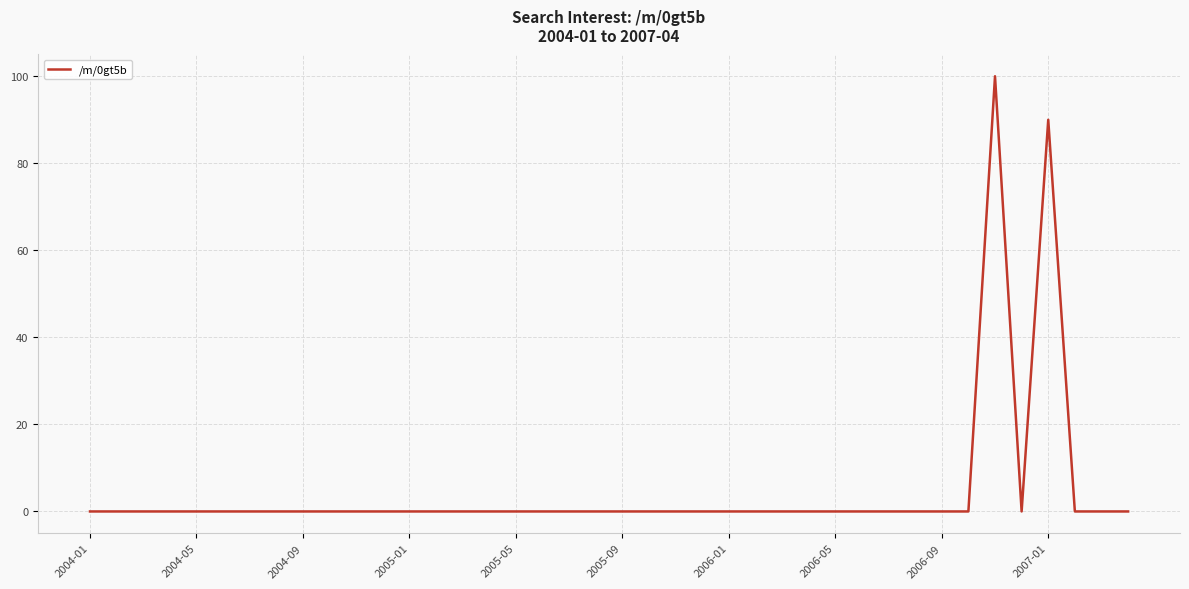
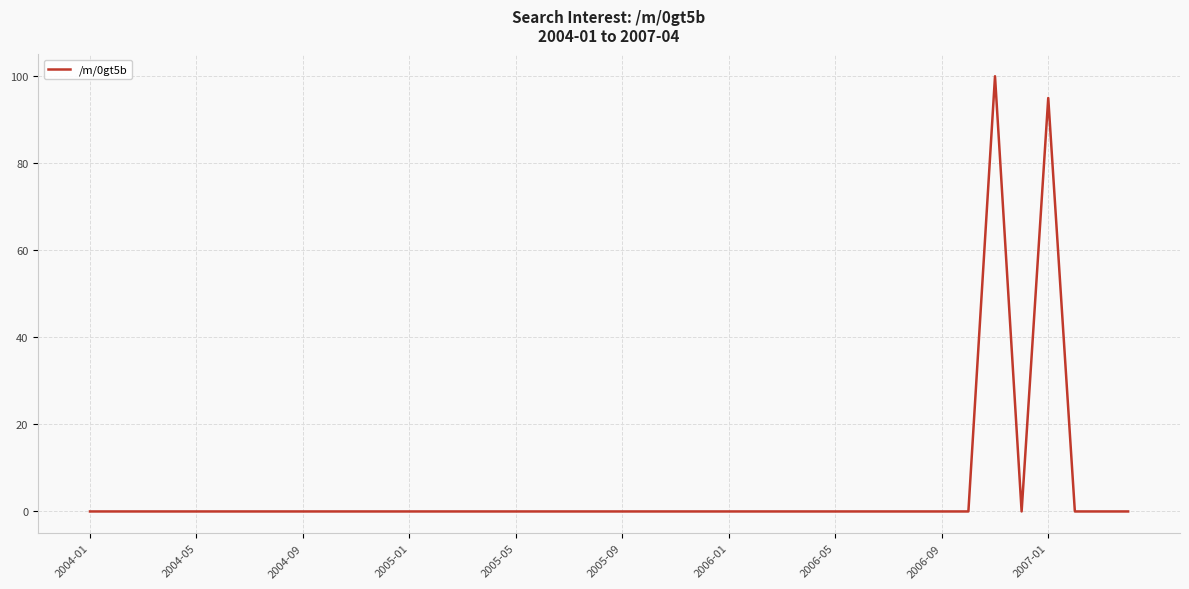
2007-01: 90 -> 95
